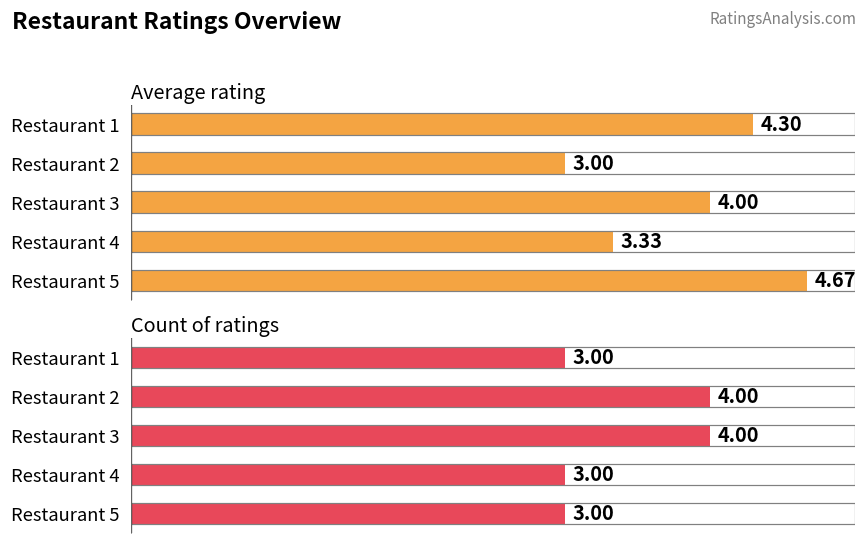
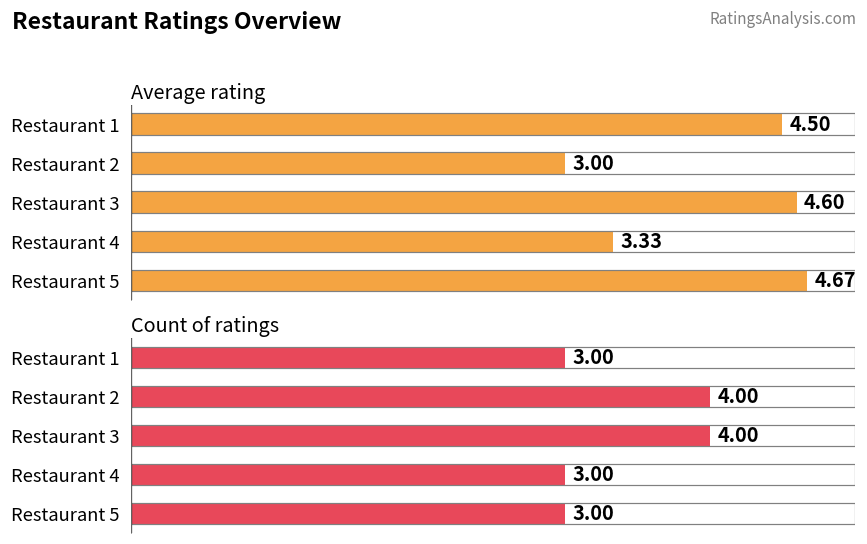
Average rating, Restaurant 1: 4.30 -> 4.50
Average rating, Restaurant 3: 4.00 -> 4.60
